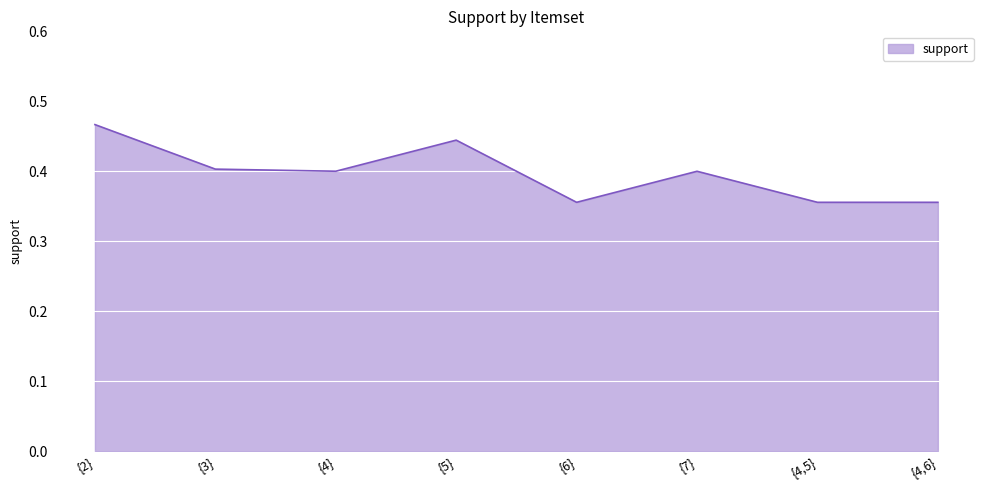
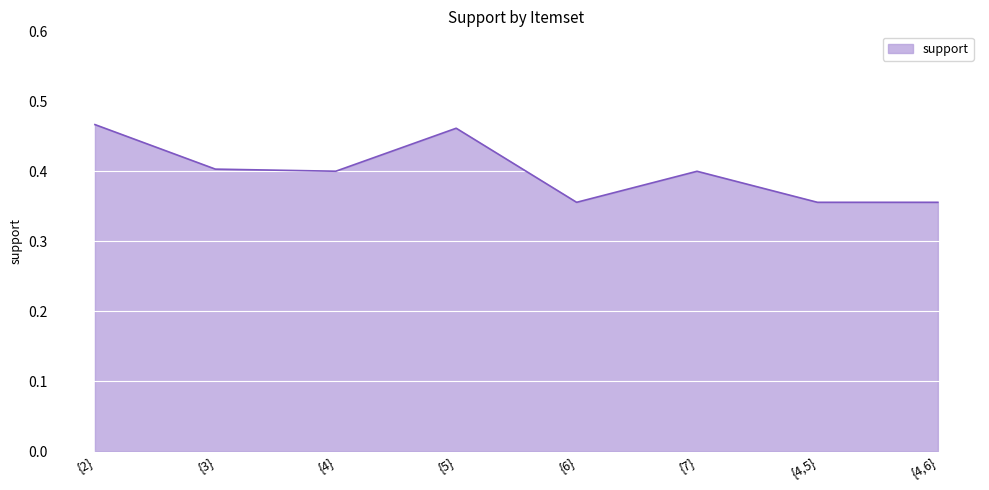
{5}: 0.44 -> 0.46
